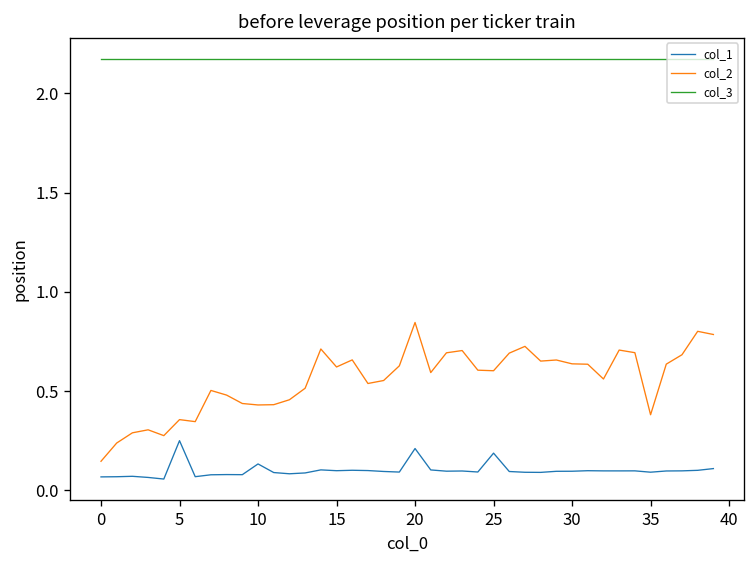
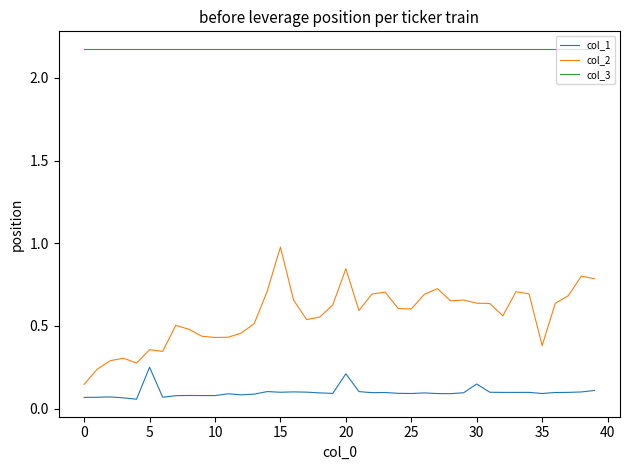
col_1, 10: 0.13 -> 0.08
col_2, 15: 0.62 -> 0.98
col_1, 25: 0.19 -> 0.09
col_1, 30: 0.10 -> 0.15
